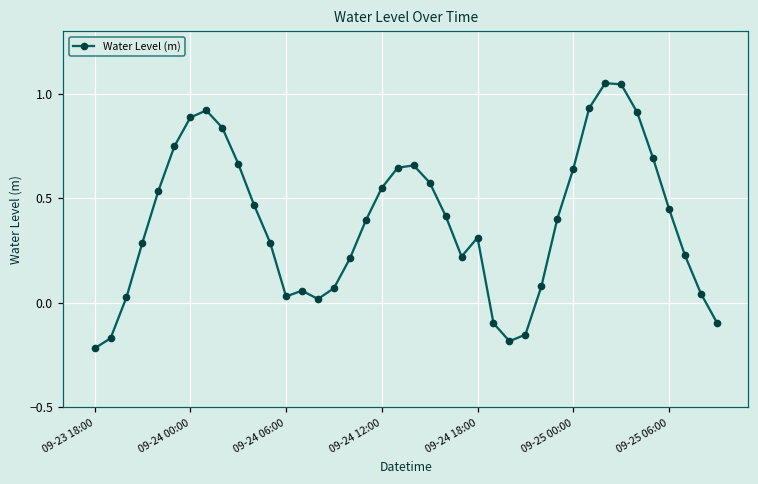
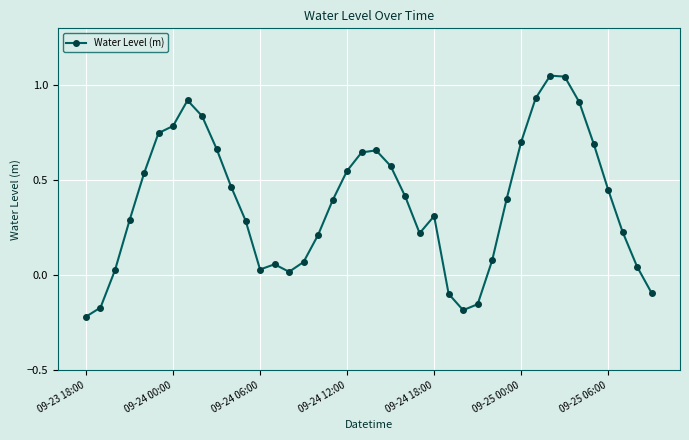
09-24 00:00: 0.89 -> 0.79
09-25 00:00: 0.64 -> 0.70
